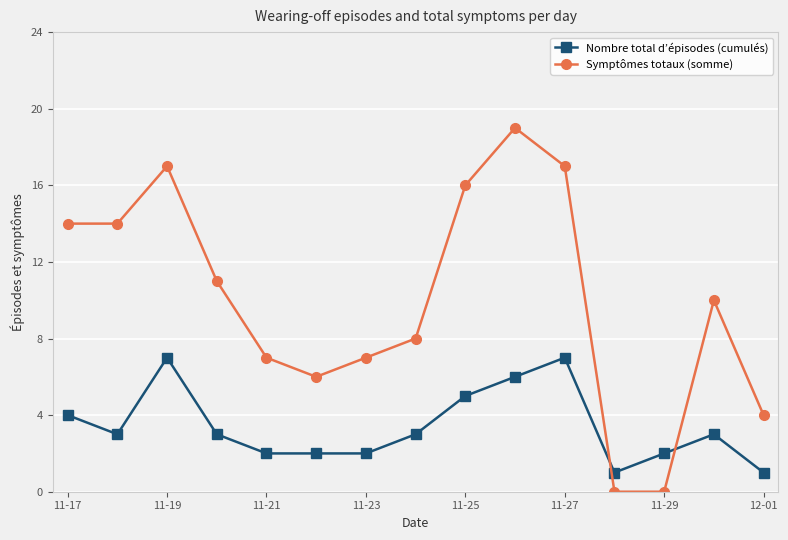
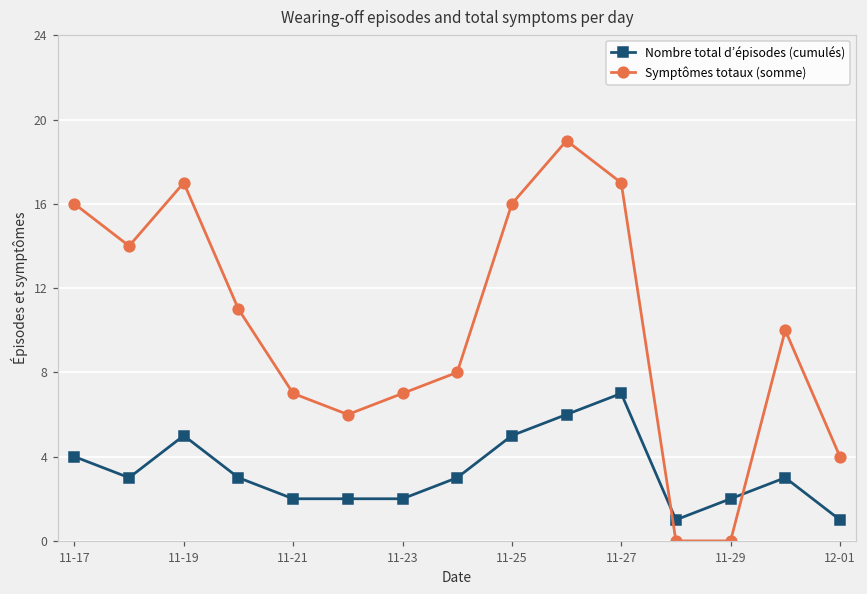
Symptômes totaux (somme), 11-17: 14 -> 16
Nombre total d’épisodes (cumulés), 11-19: 7 -> 5
